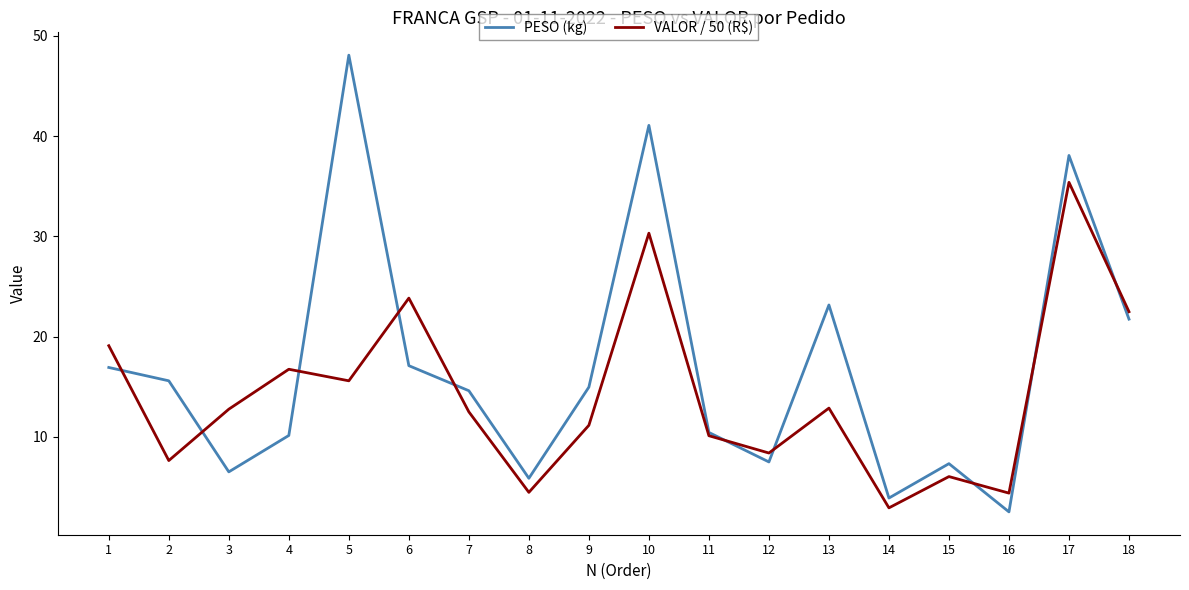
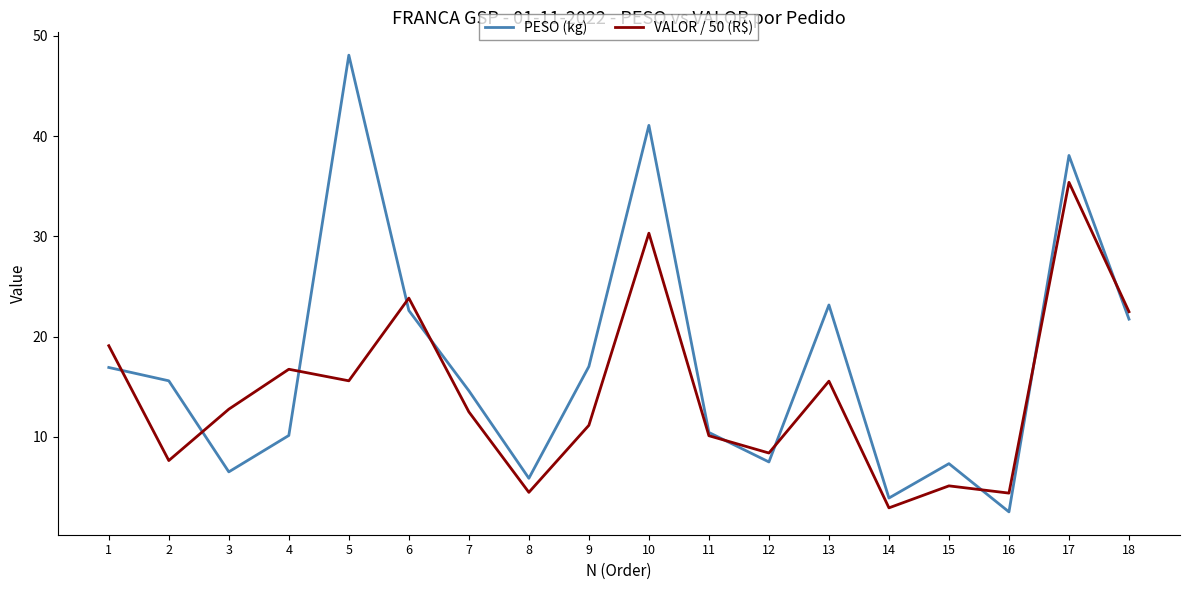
PESO (kg), 6: 17.1 -> 22.6
PESO (kg), 9: 15.0 -> 17.0
VALOR / 50 (R$), 13: 12.9 -> 15.6
VALOR / 50 (R$), 15: 6.0 -> 5.1
